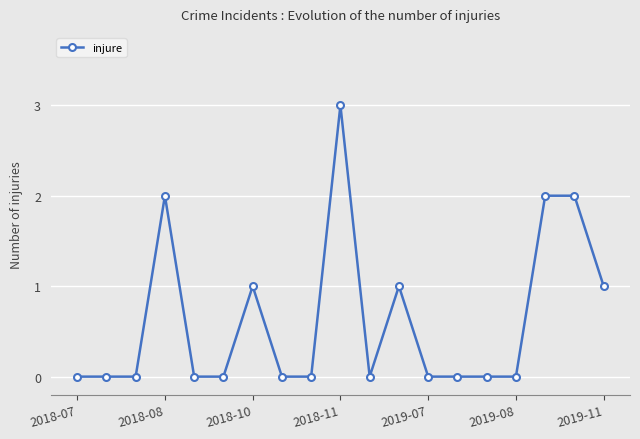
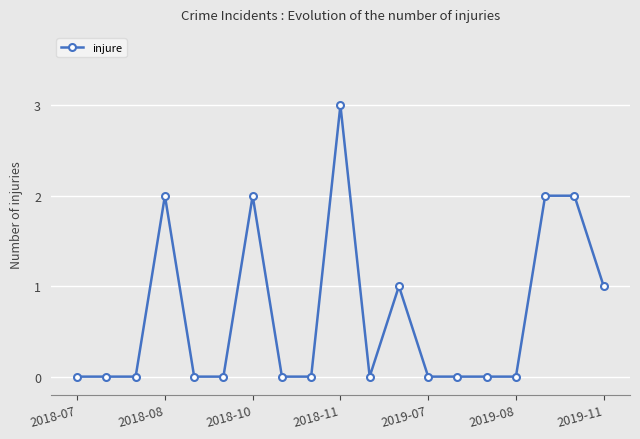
2018-10: 1 -> 2
